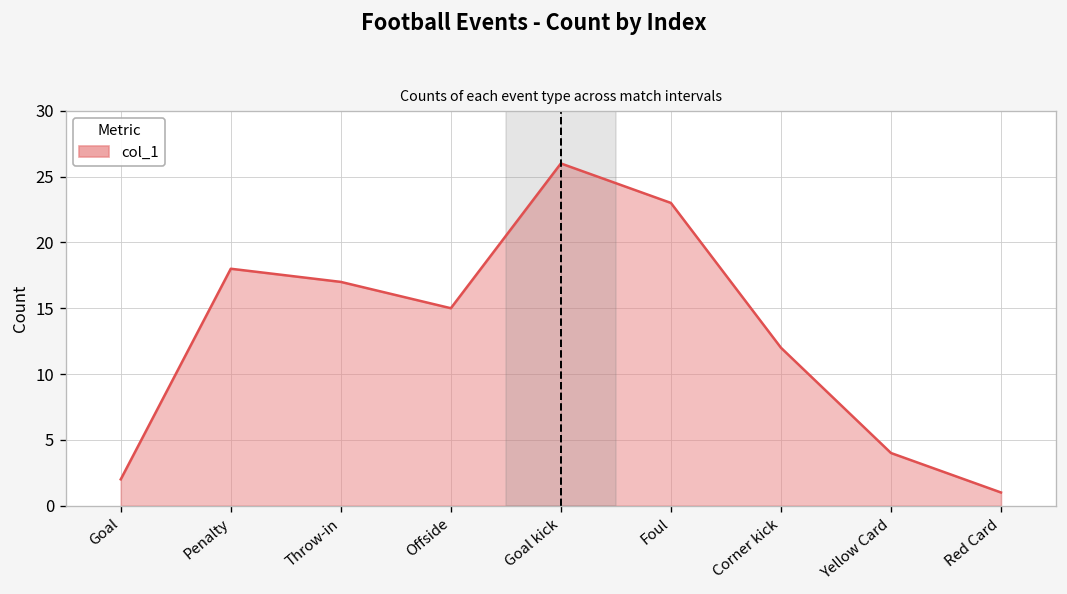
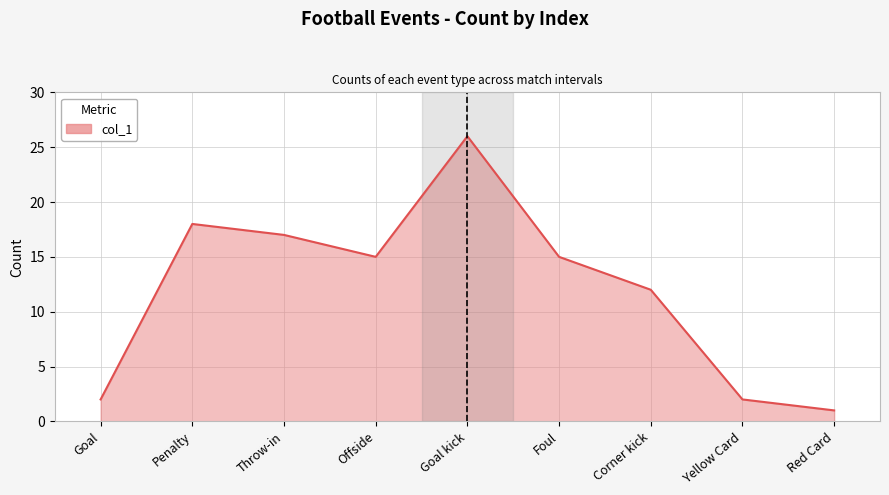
Foul: 23 -> 15
Yellow Card: 4 -> 2
